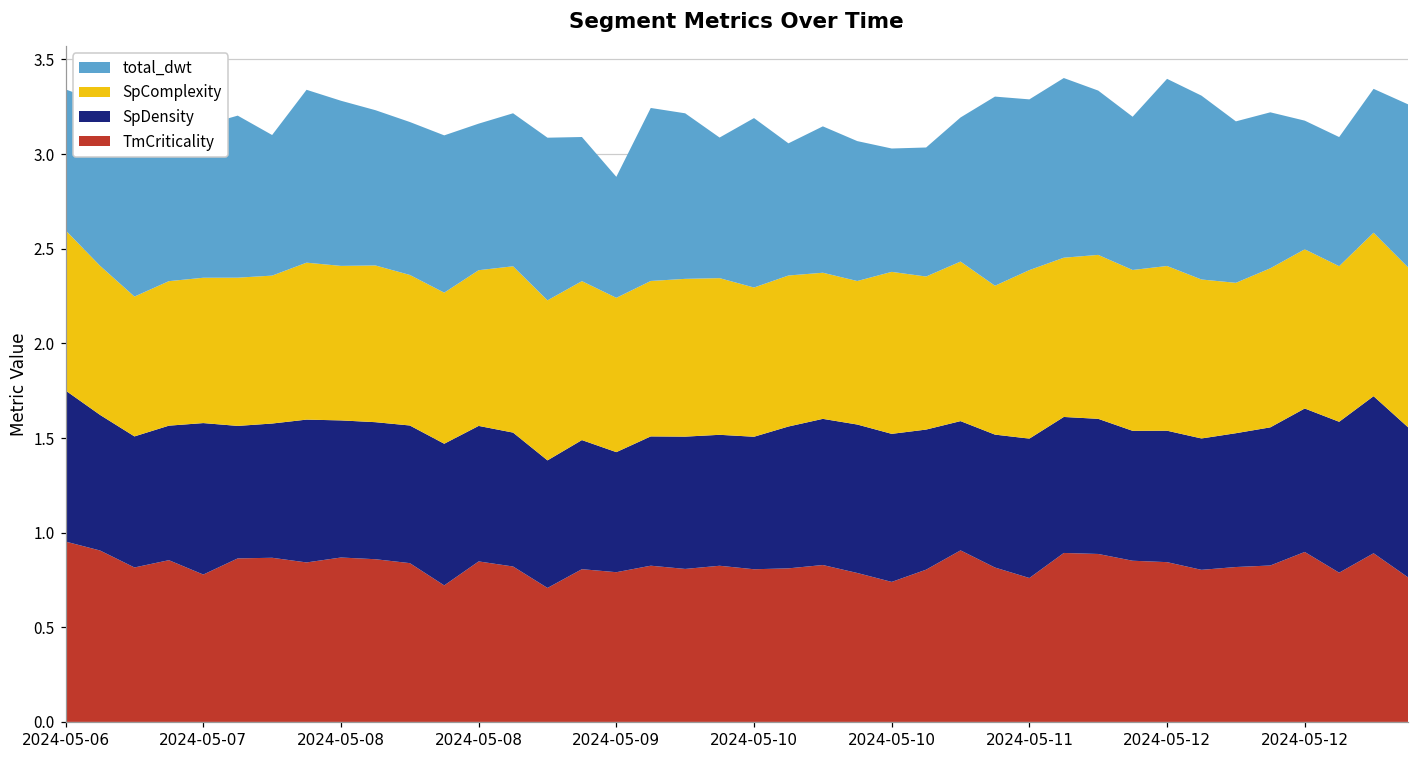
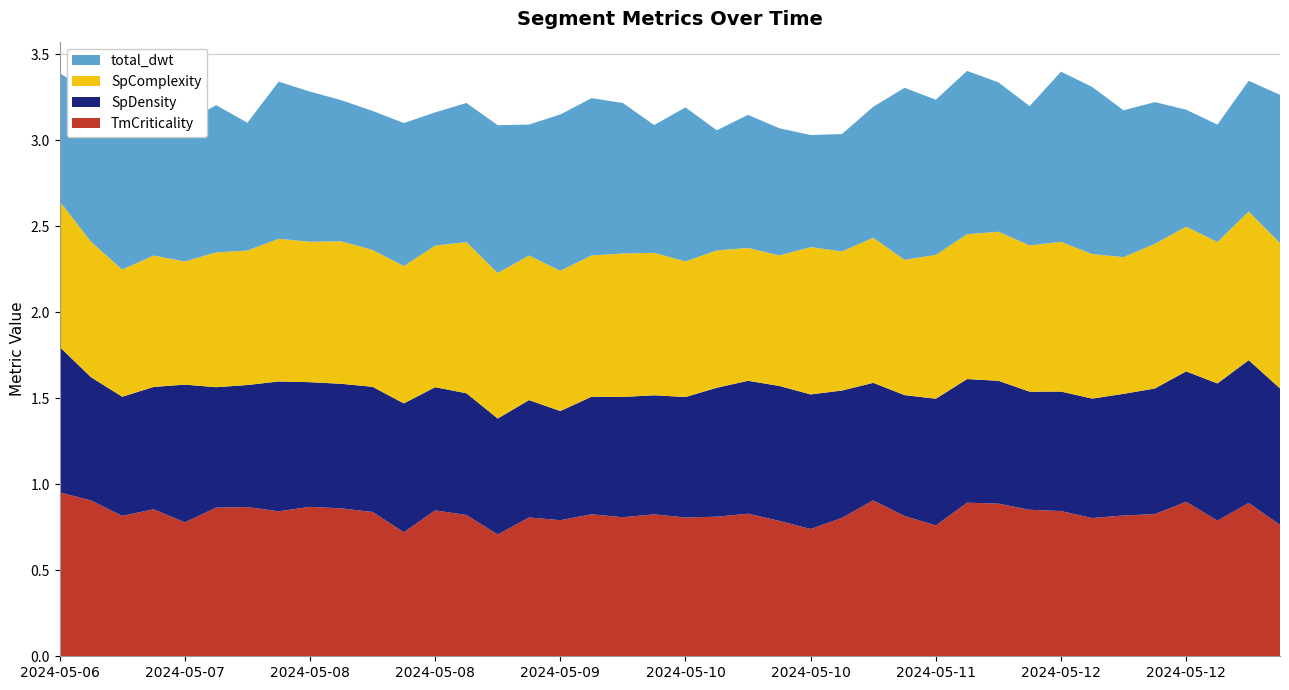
SpDensity, 2024-05-06: 0.80 -> 0.85
SpComplexity, 2024-05-07: 0.77 -> 0.72
total_dwt, 2024-05-09: 0.64 -> 0.91
SpComplexity, 2024-05-11: 0.89 -> 0.84
